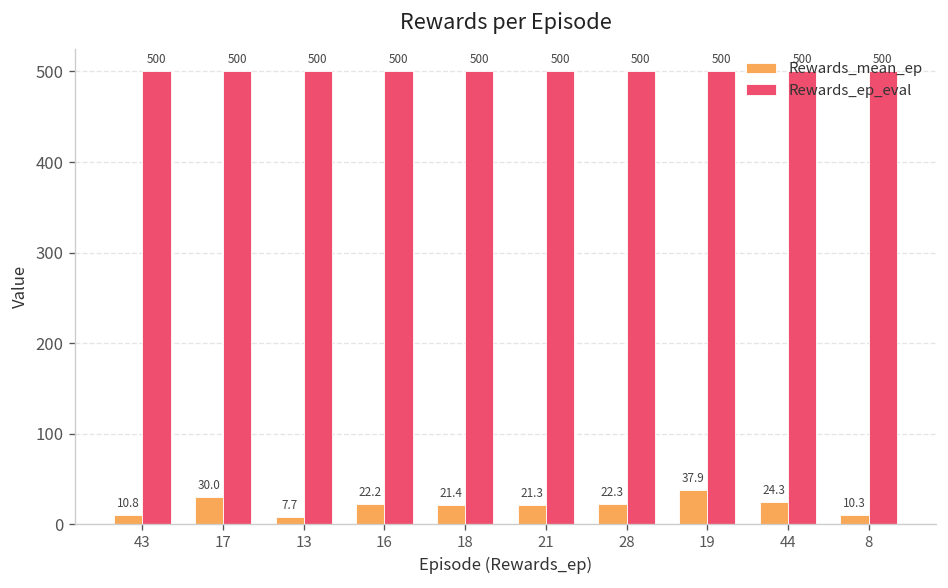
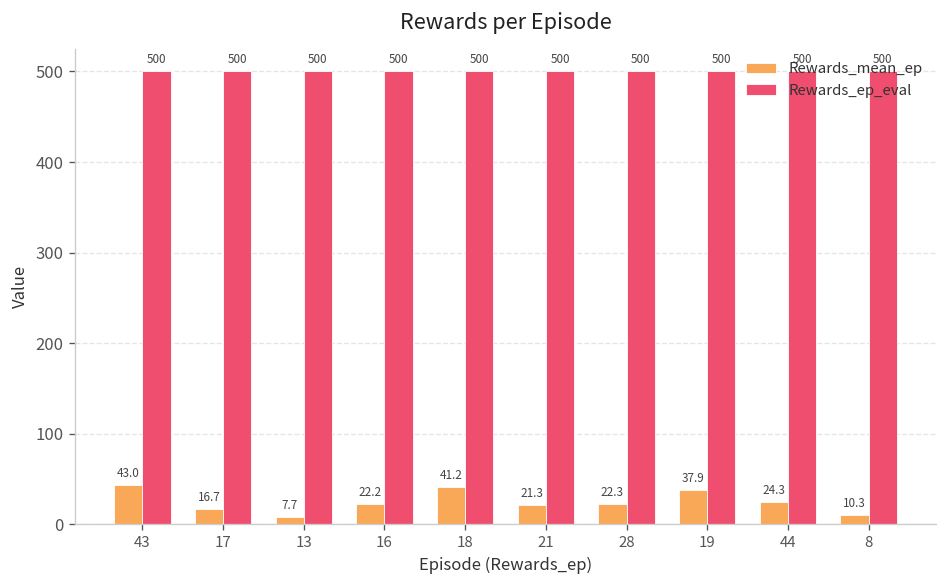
Rewards_mean_ep, 43: 10.8 -> 43.0
Rewards_mean_ep, 17: 30.0 -> 16.7
Rewards_mean_ep, 18: 21.4 -> 41.2
